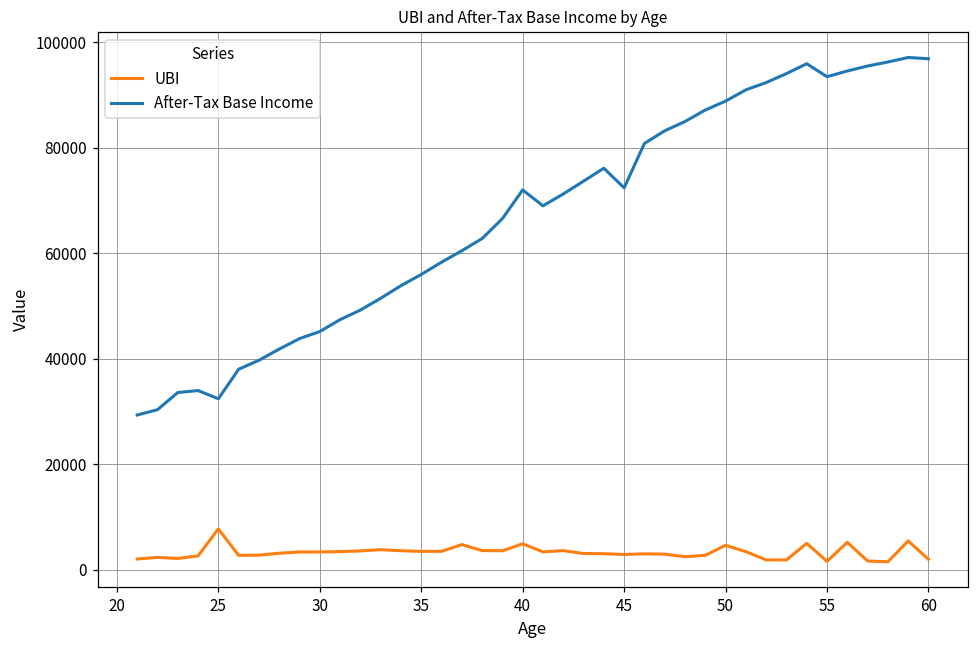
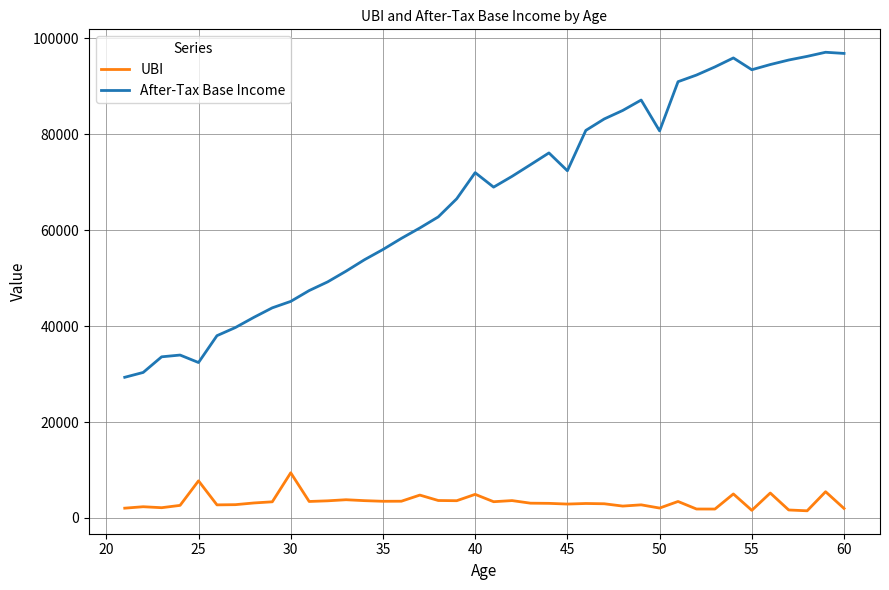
UBI, 30: 3000 -> 9000
UBI, 50: 5000 -> 2000
After-Tax Base Income, 50: 89000 -> 81000
